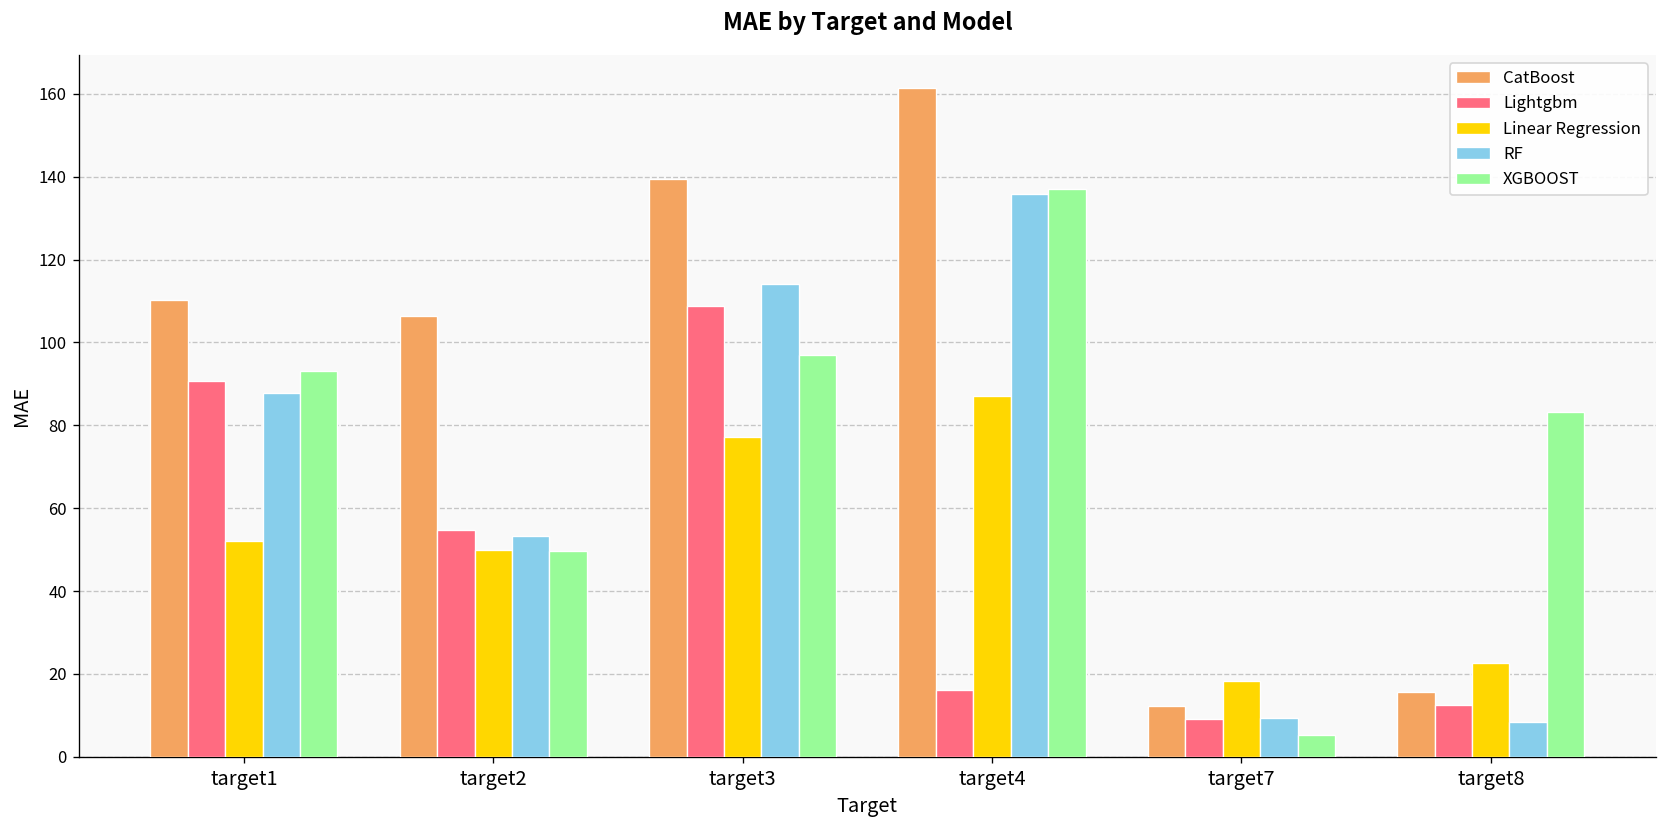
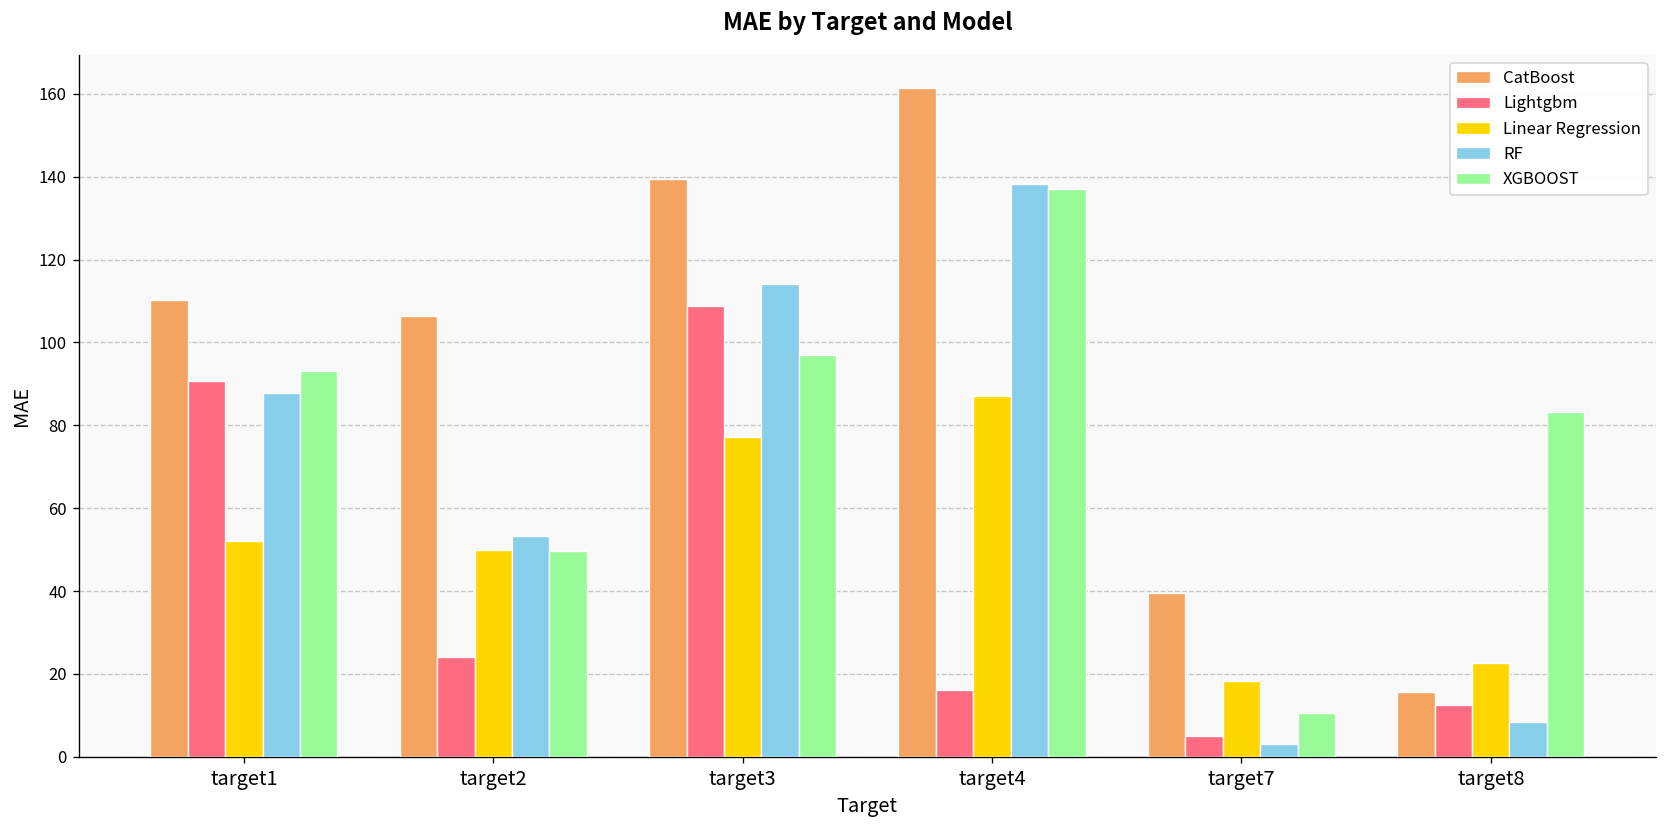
Lightgbm, target2: 55 -> 24
RF, target4: 136 -> 138
CatBoost, target7: 12 -> 39
Lightgbm, target7: 9 -> 5
RF, target7: 9 -> 3
XGBOOST, target7: 5 -> 11
